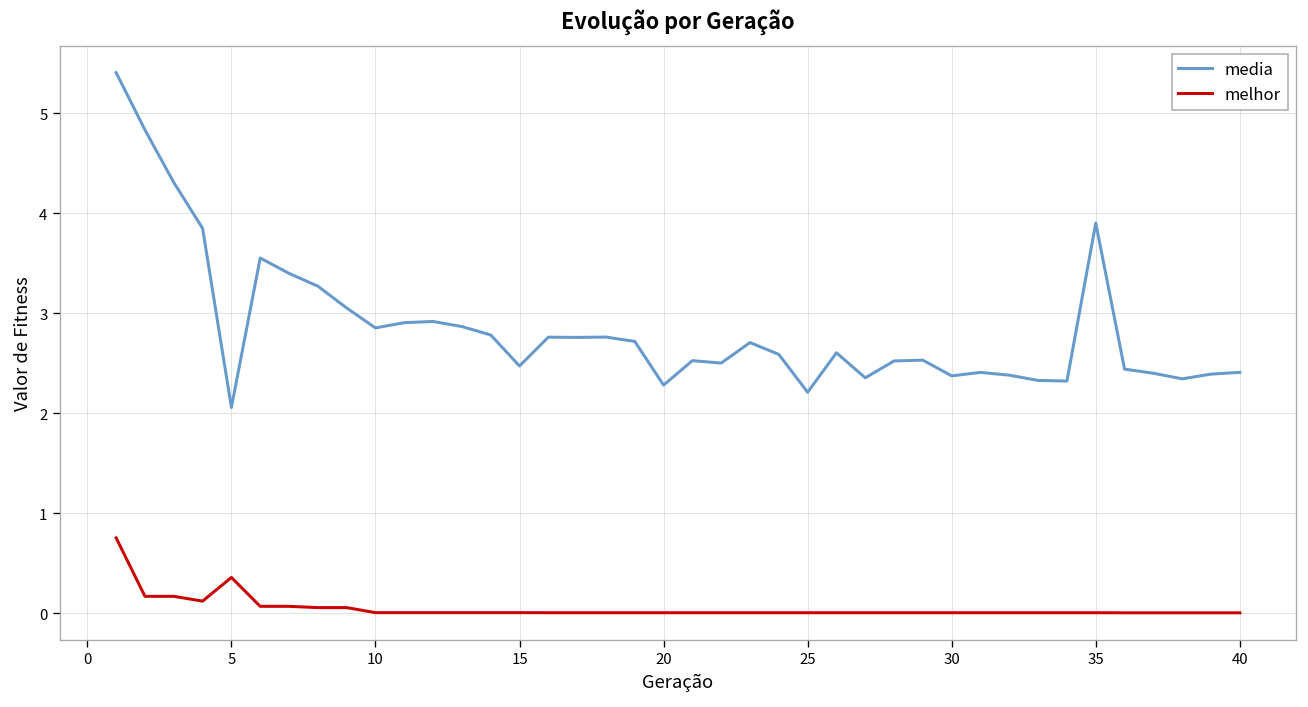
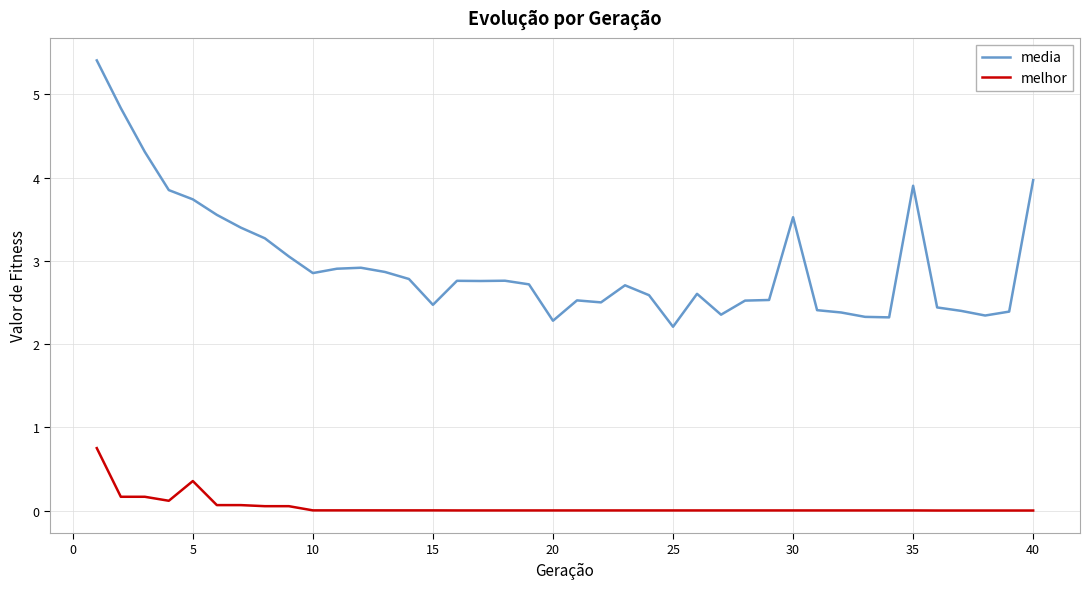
media, 5: 2.1 -> 3.7
media, 30: 2.4 -> 3.5
media, 40: 2.4 -> 4.0
